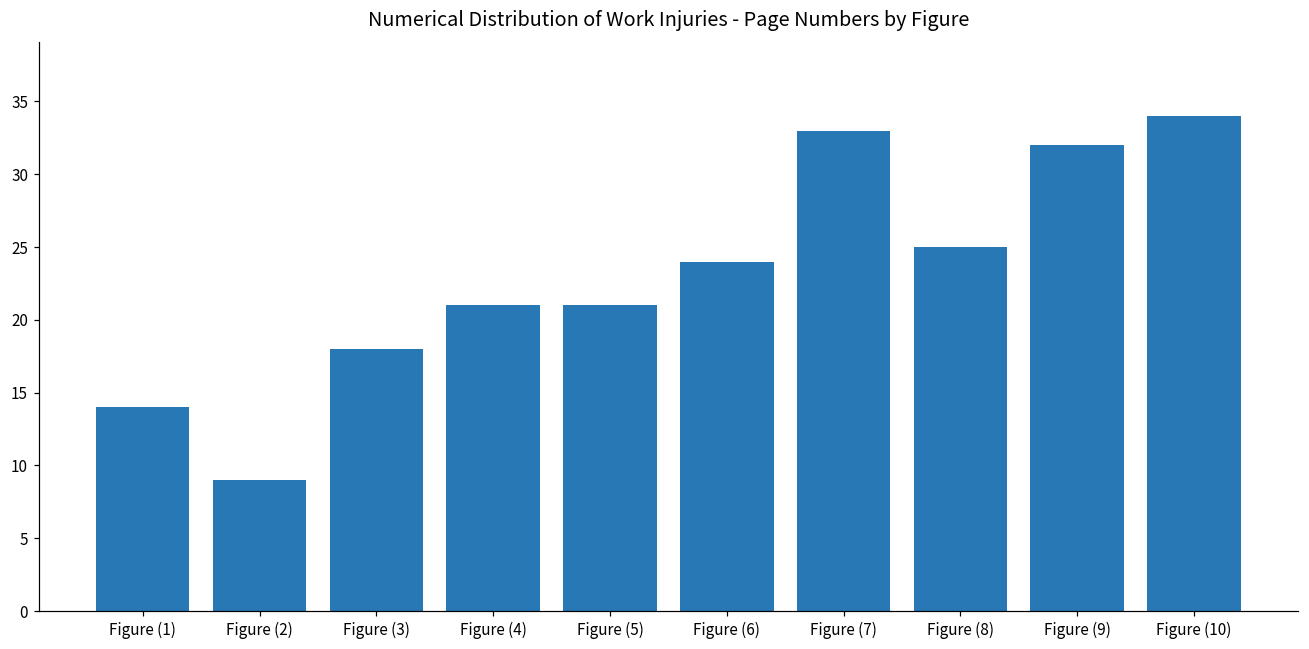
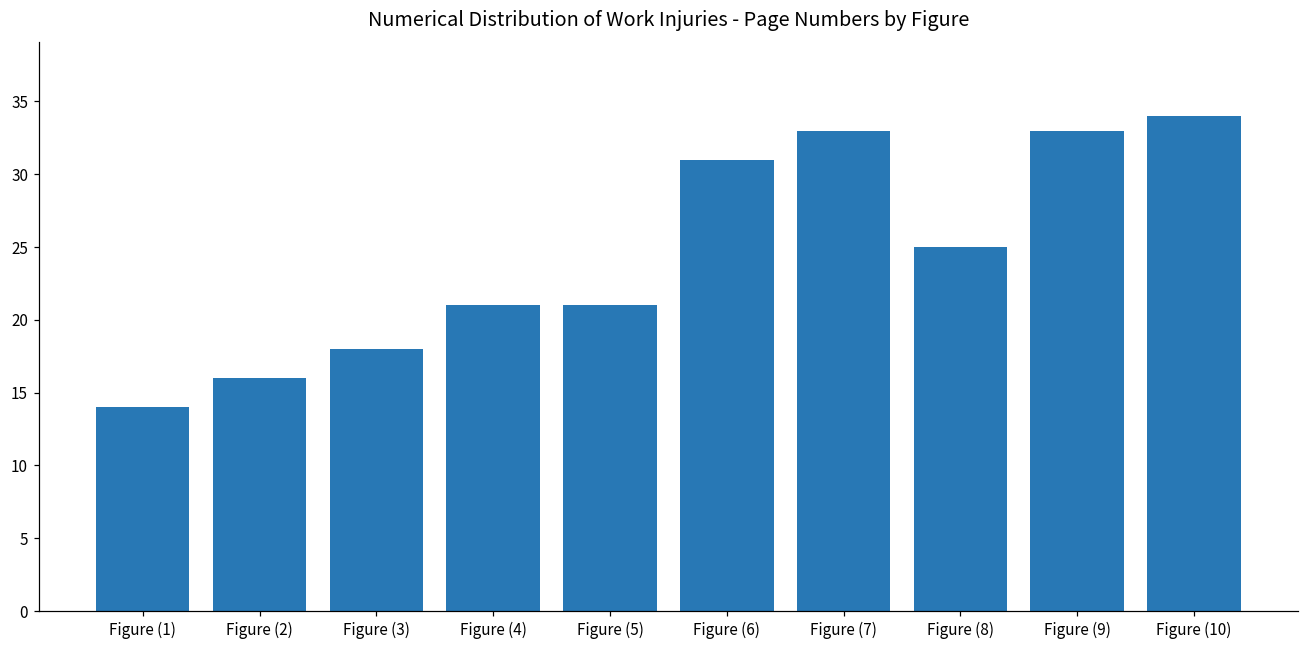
Figure (2): 9 -> 16
Figure (6): 24 -> 31
Figure (9): 32 -> 33
